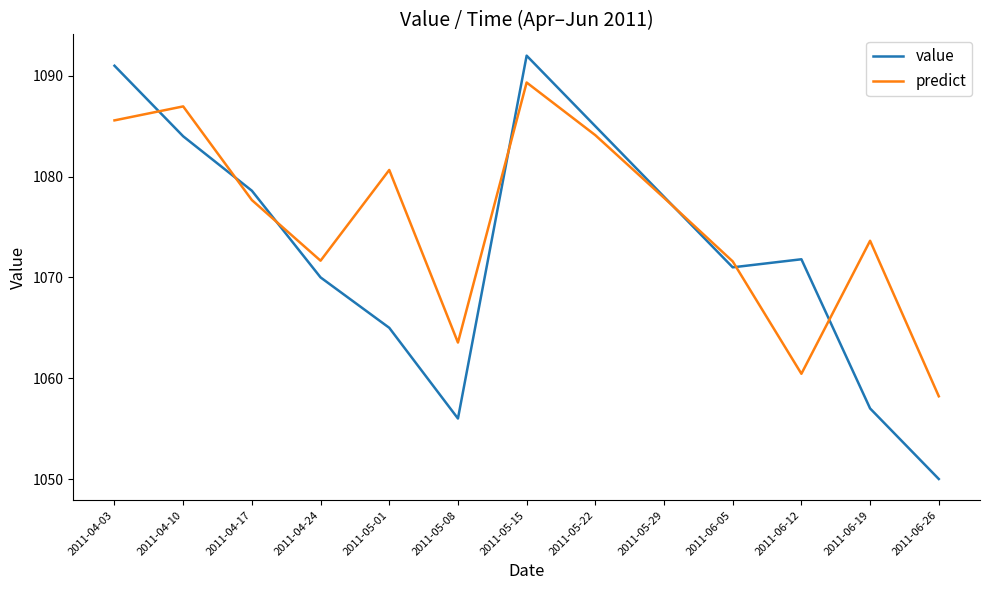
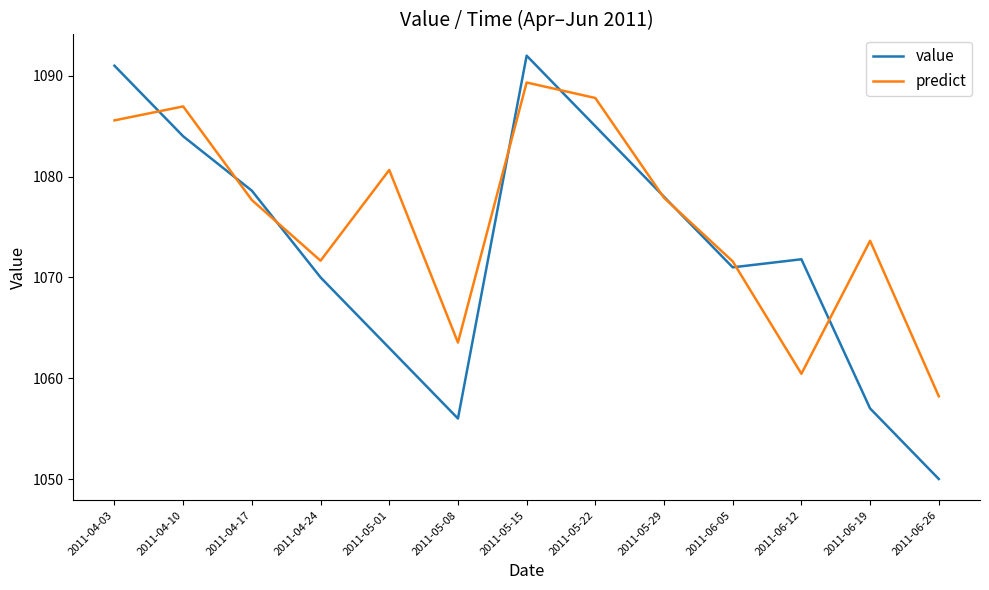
value, 2011-05-01: 1065 -> 1063
predict, 2011-05-22: 1084.1 -> 1087.8
